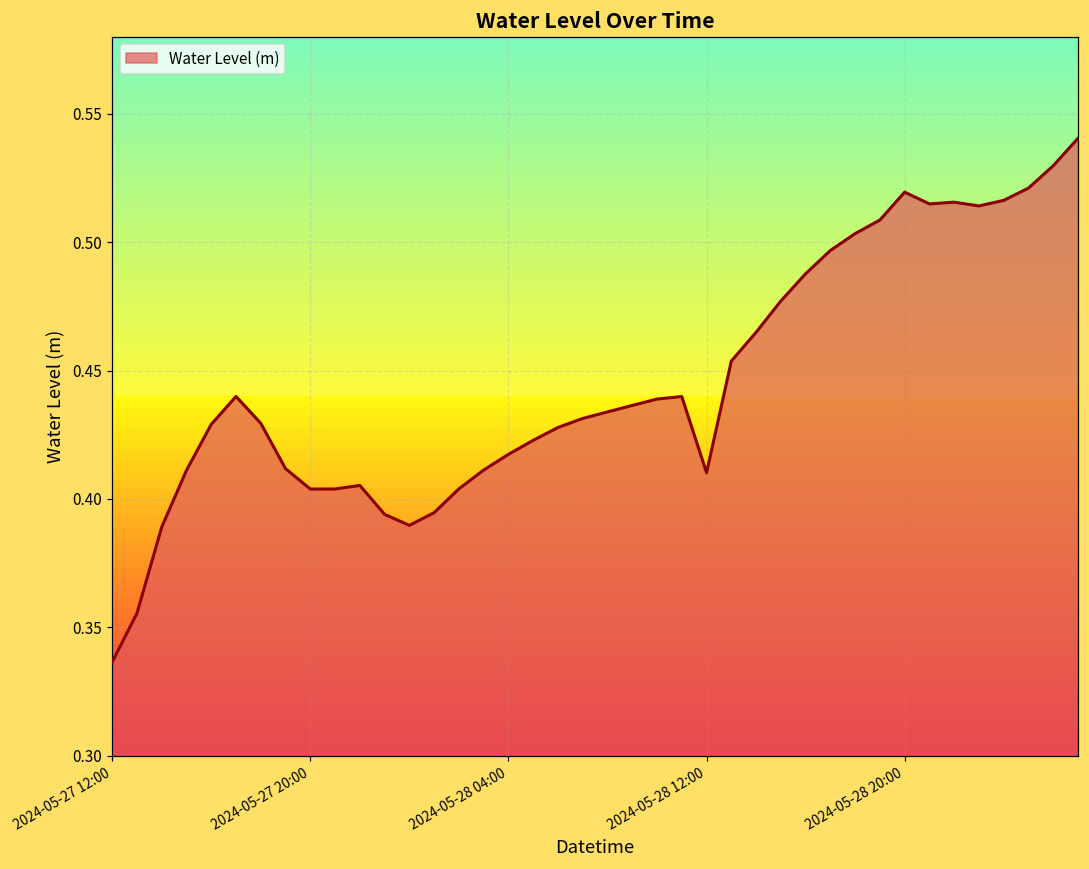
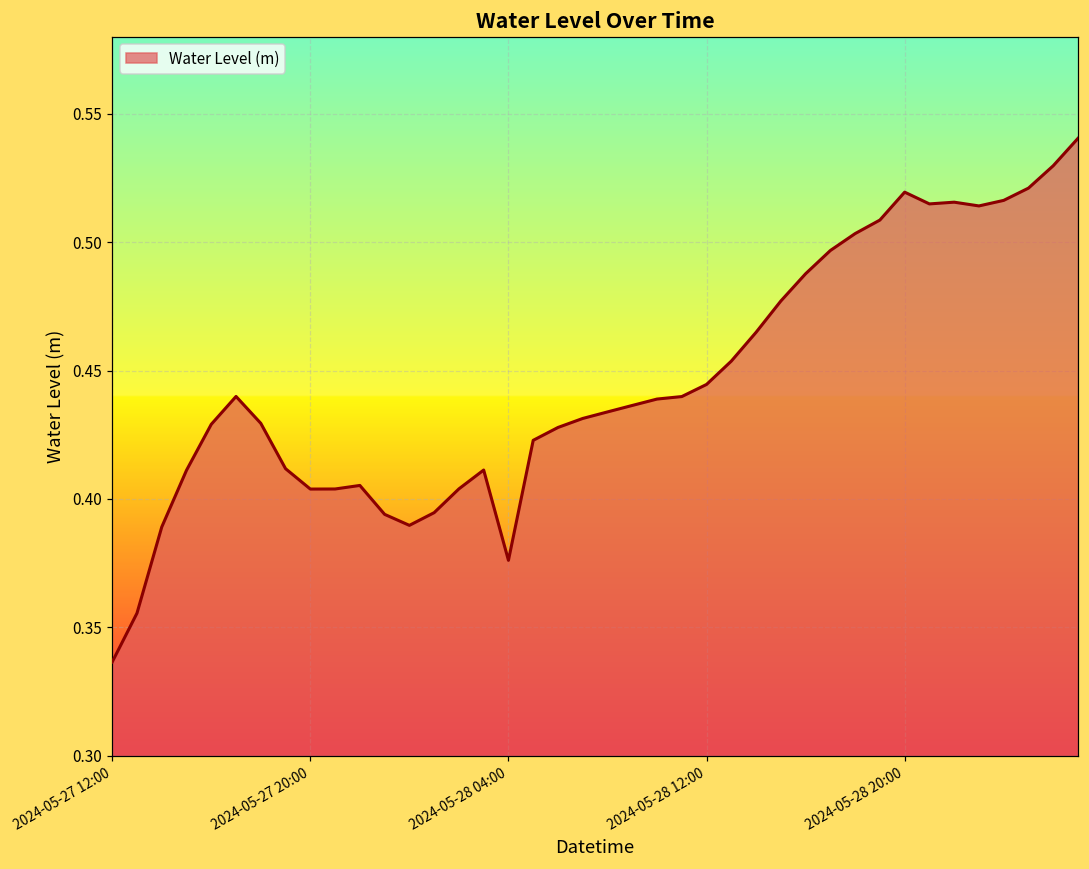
2024-05-28 04:00: 0.417 -> 0.376
2024-05-28 12:00: 0.410 -> 0.445
